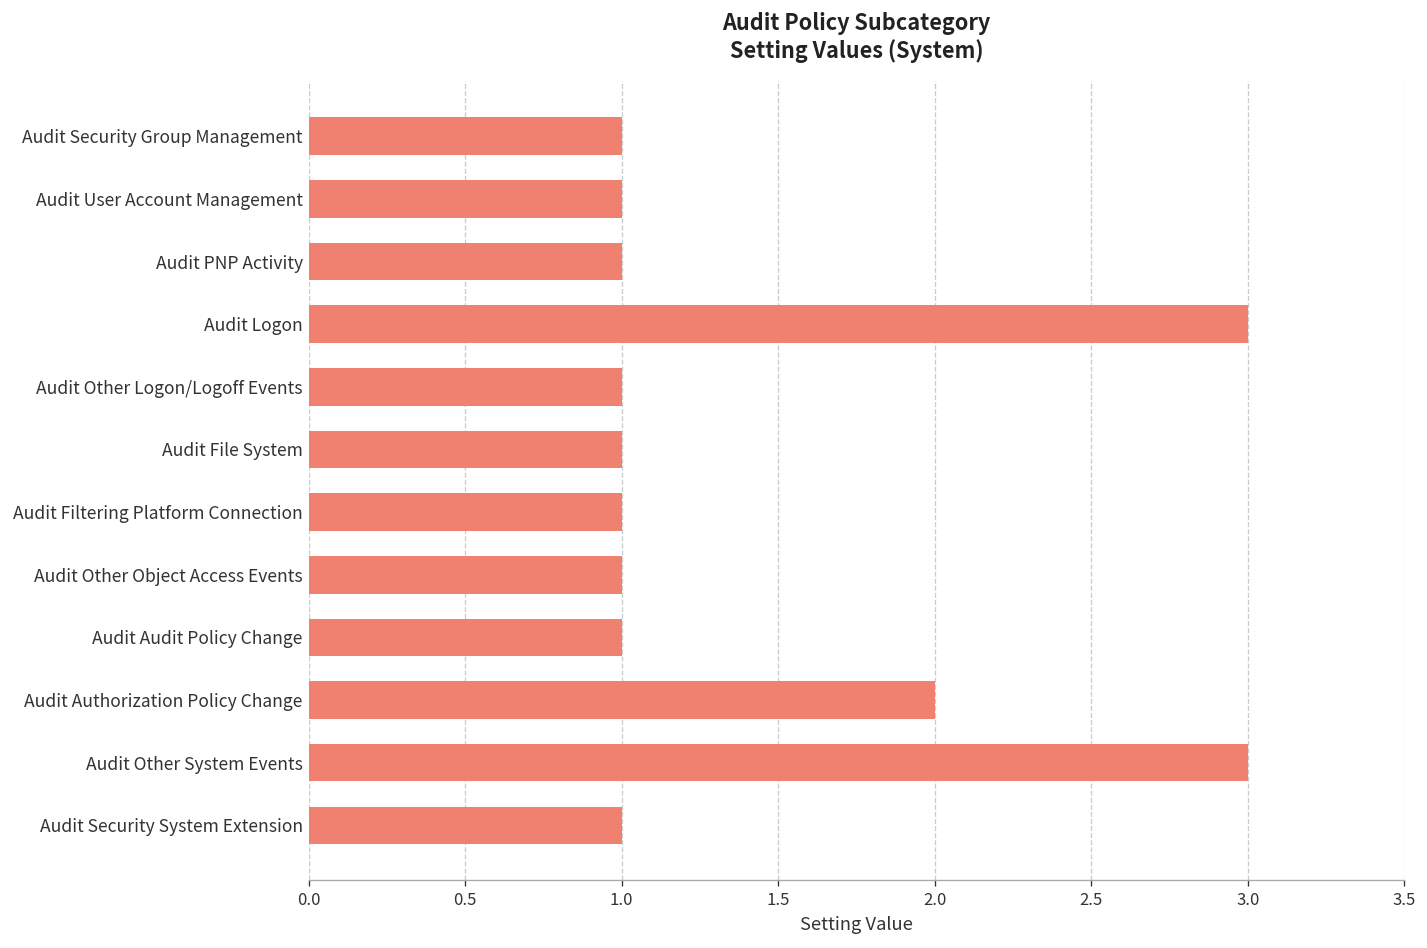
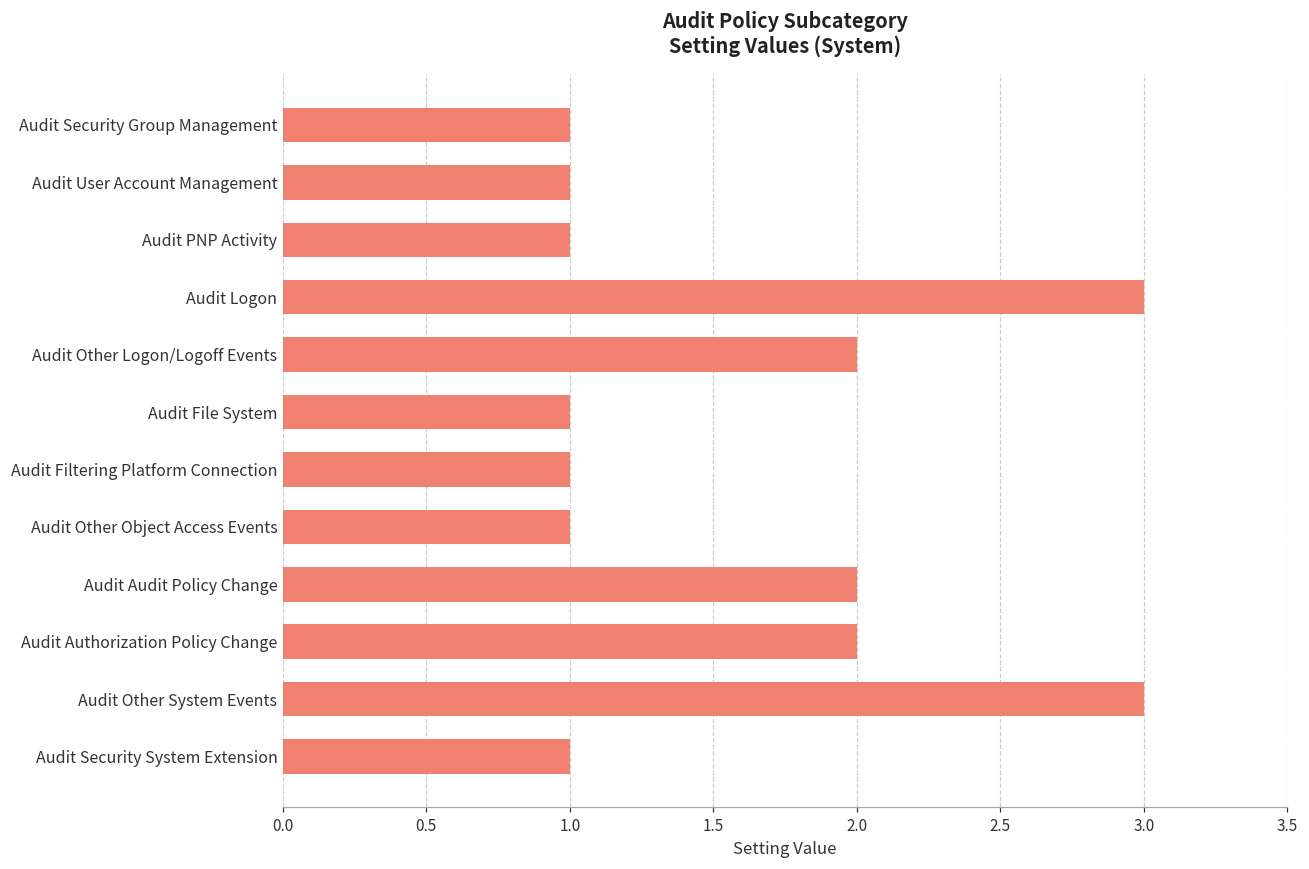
Audit Other Logon/Logoff Events: 1 -> 2
Audit Audit Policy Change: 1 -> 2
